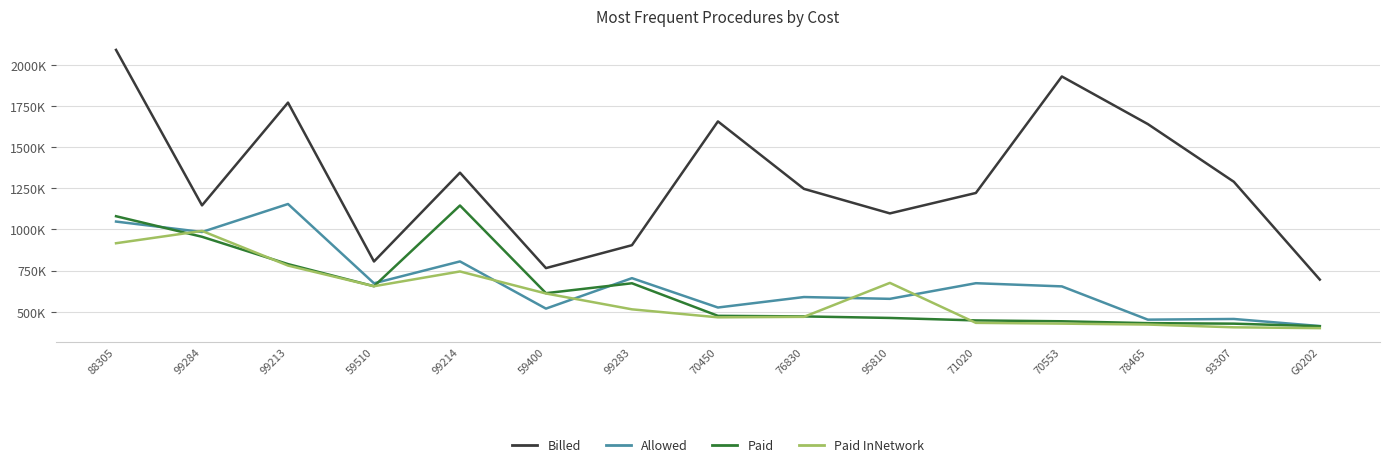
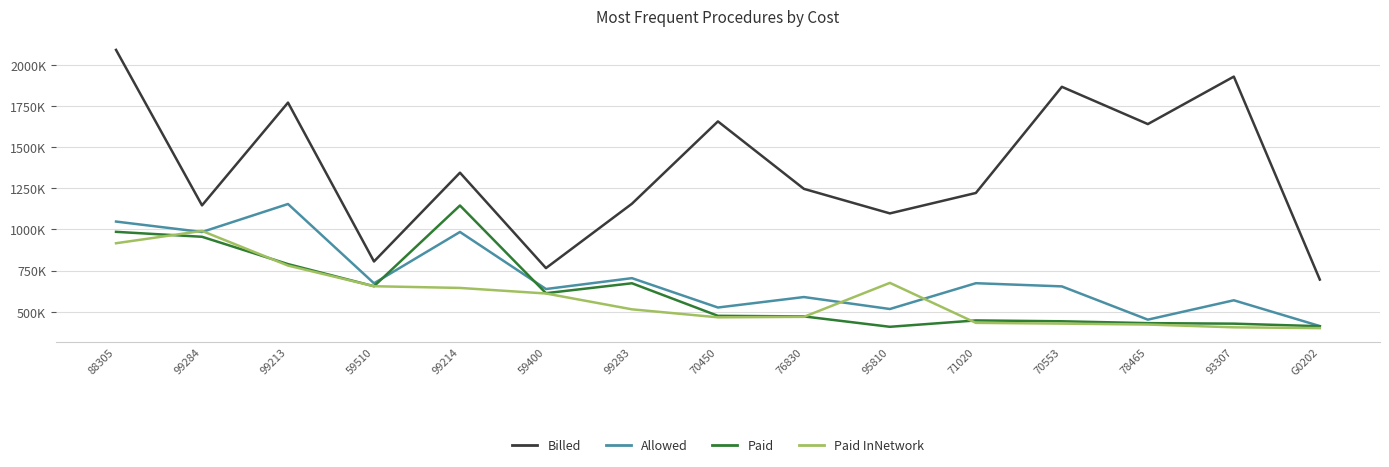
Paid, 88305: 1080000 -> 990000
Allowed, 99214: 810000 -> 980000
Paid InNetwork, 99214: 740000 -> 640000
Allowed, 59400: 520000 -> 640000
Billed, 99283: 900000 -> 1160000
Allowed, 95810: 580000 -> 520000
Paid, 95810: 460000 -> 410000
Billed, 70553: 1930000 -> 1870000
Billed, 93307: 1290000 -> 1930000
Allowed, 93307: 460000 -> 570000
